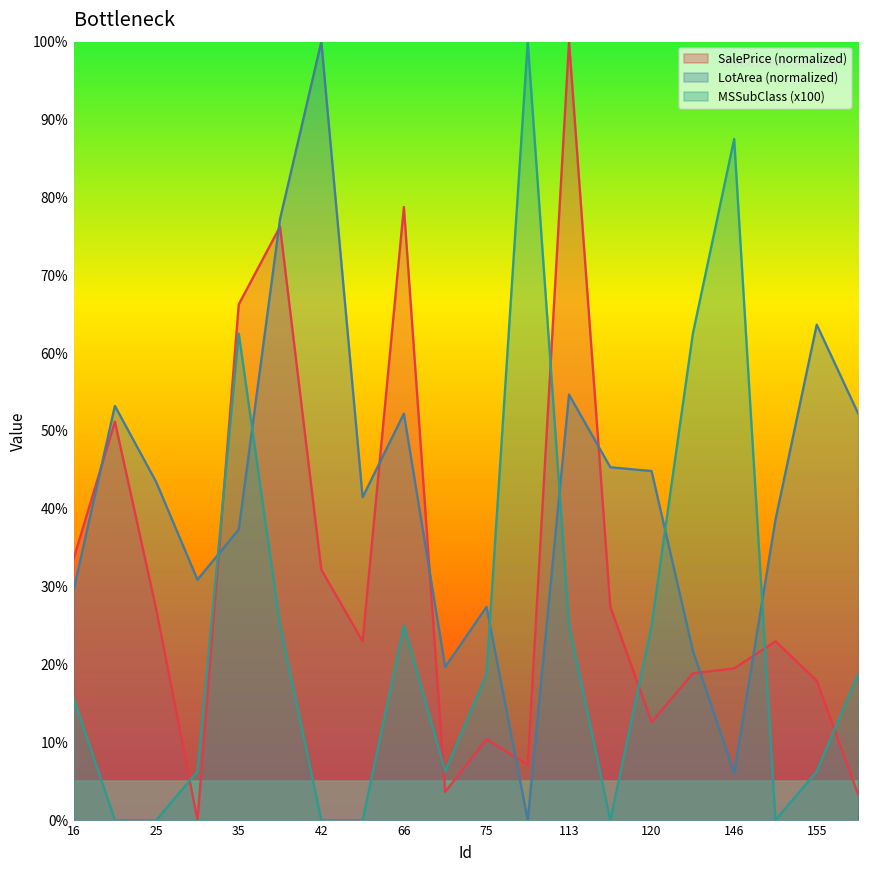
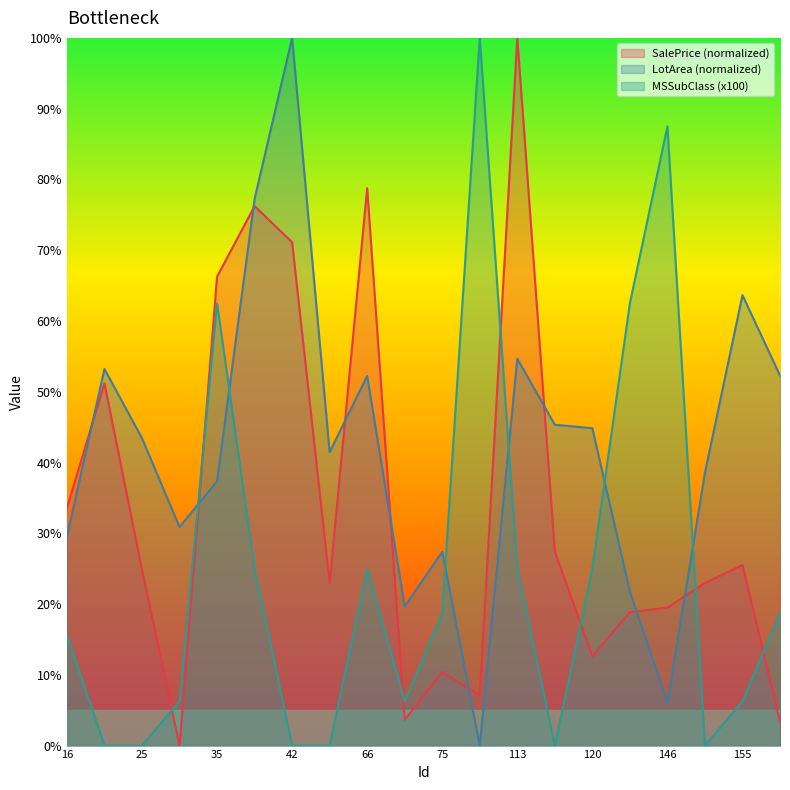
SalePrice (normalized), 25: 27% -> 25%
SalePrice (normalized), 42: 32% -> 71%
SalePrice (normalized), 155: 18% -> 26%
